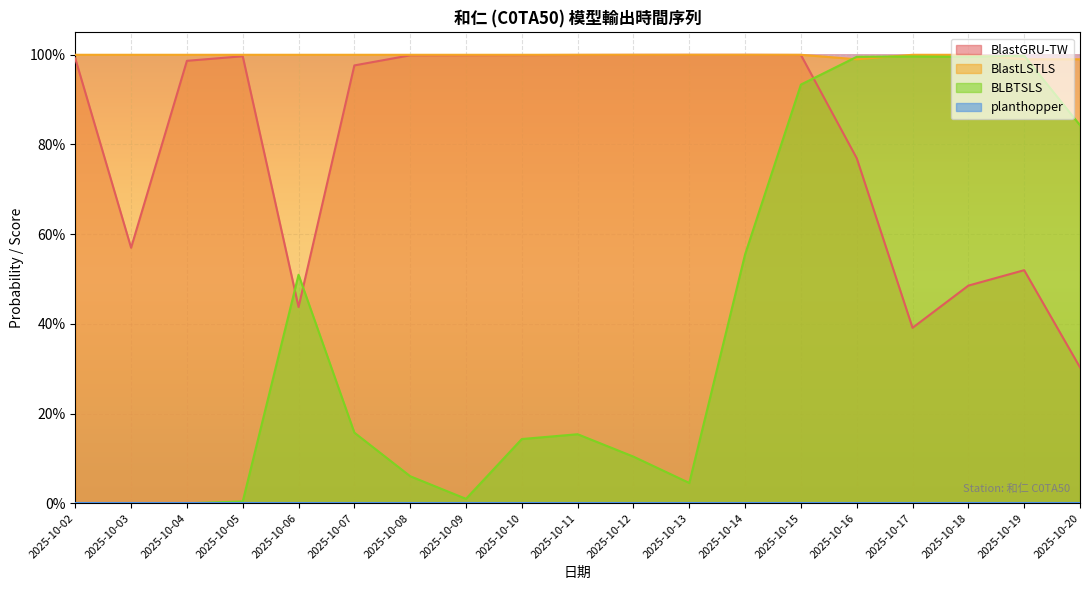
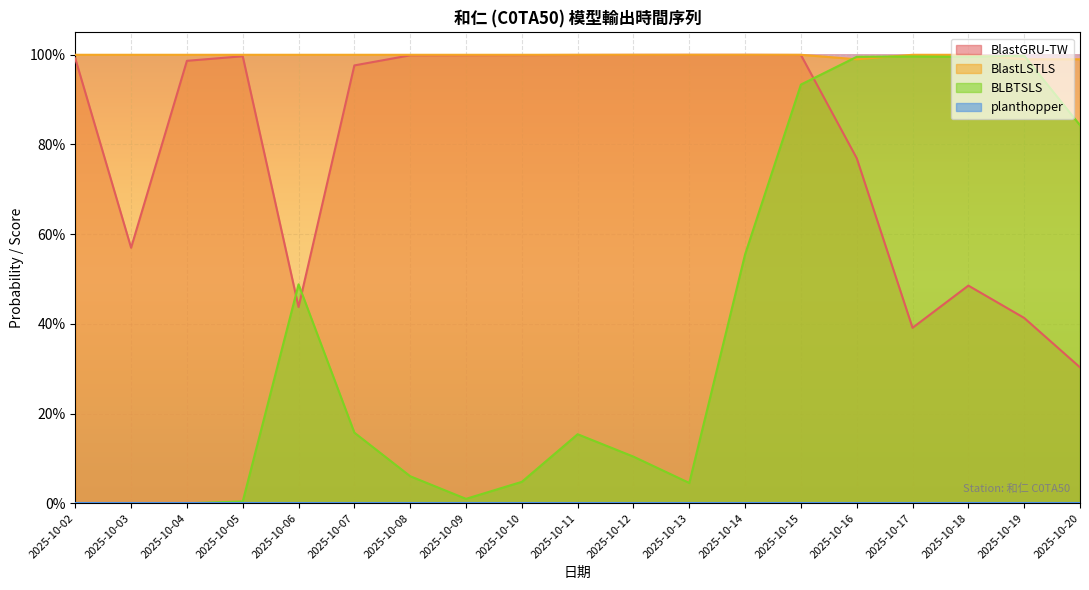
BLBTSLS, 2025-10-06: 51% -> 49%
BLBTSLS, 2025-10-10: 14% -> 5%
BlastGRU-TW, 2025-10-19: 52% -> 41%
